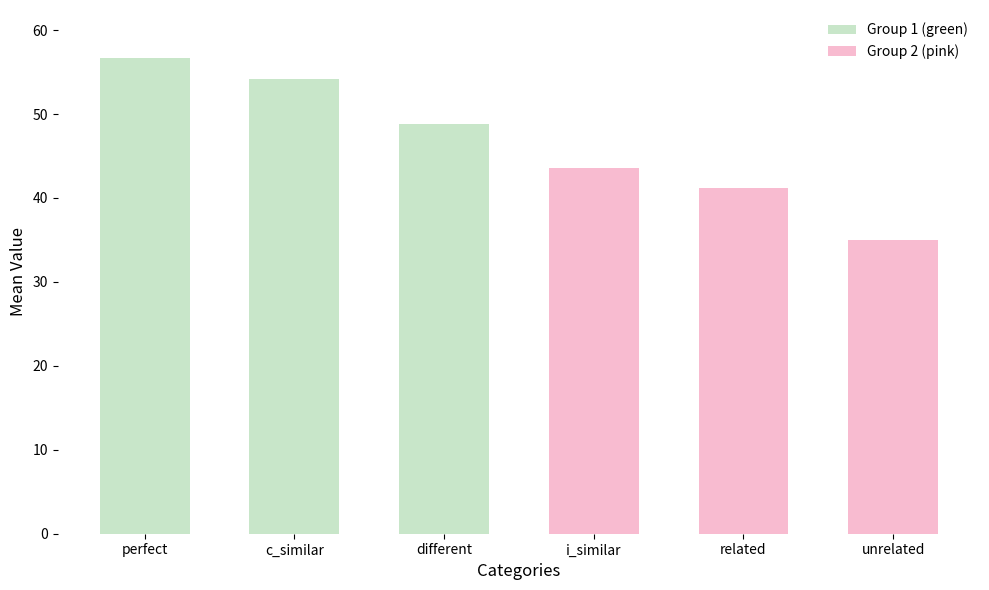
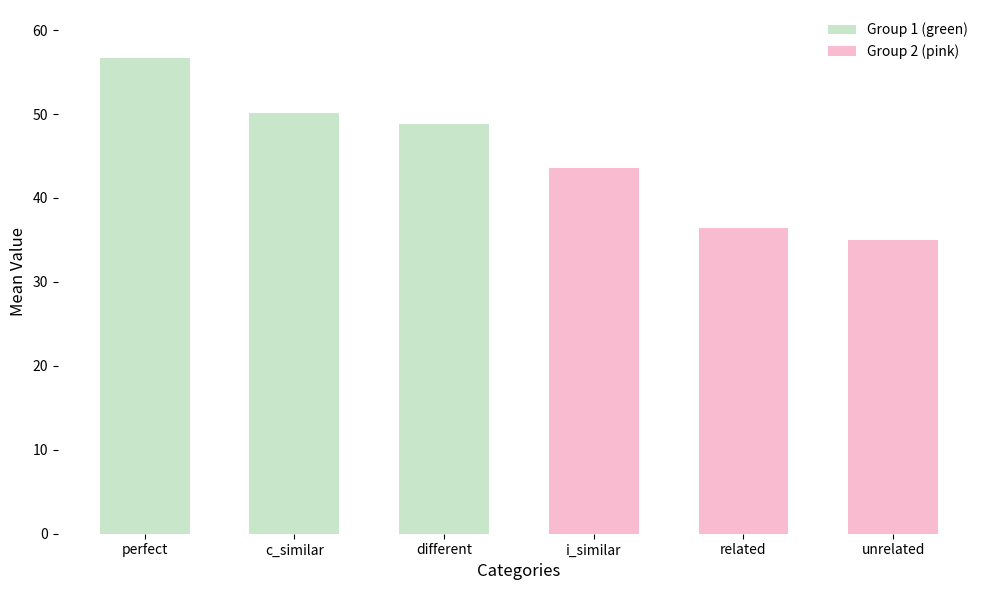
c_similar: 54 -> 50
related: 41 -> 36
